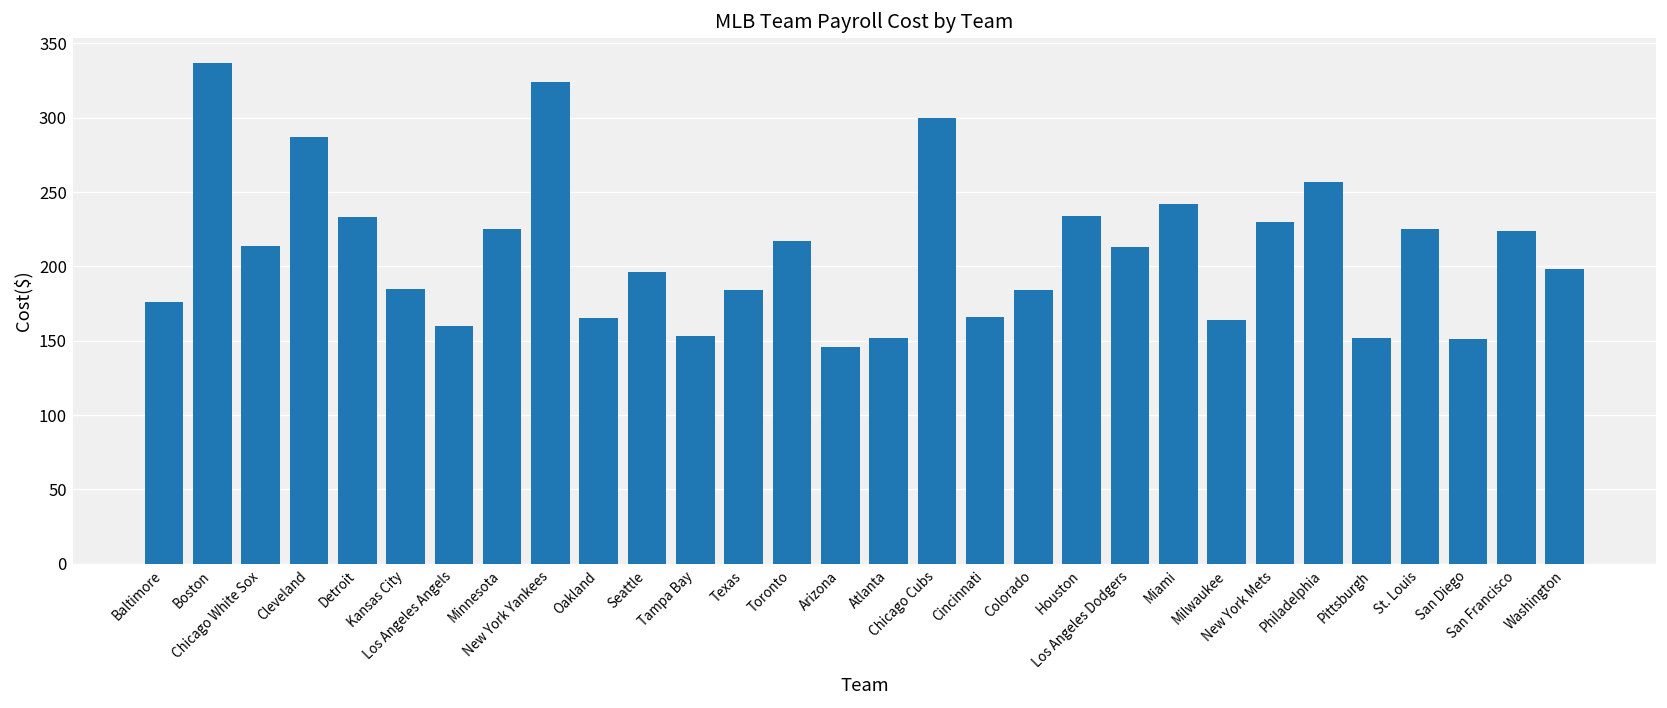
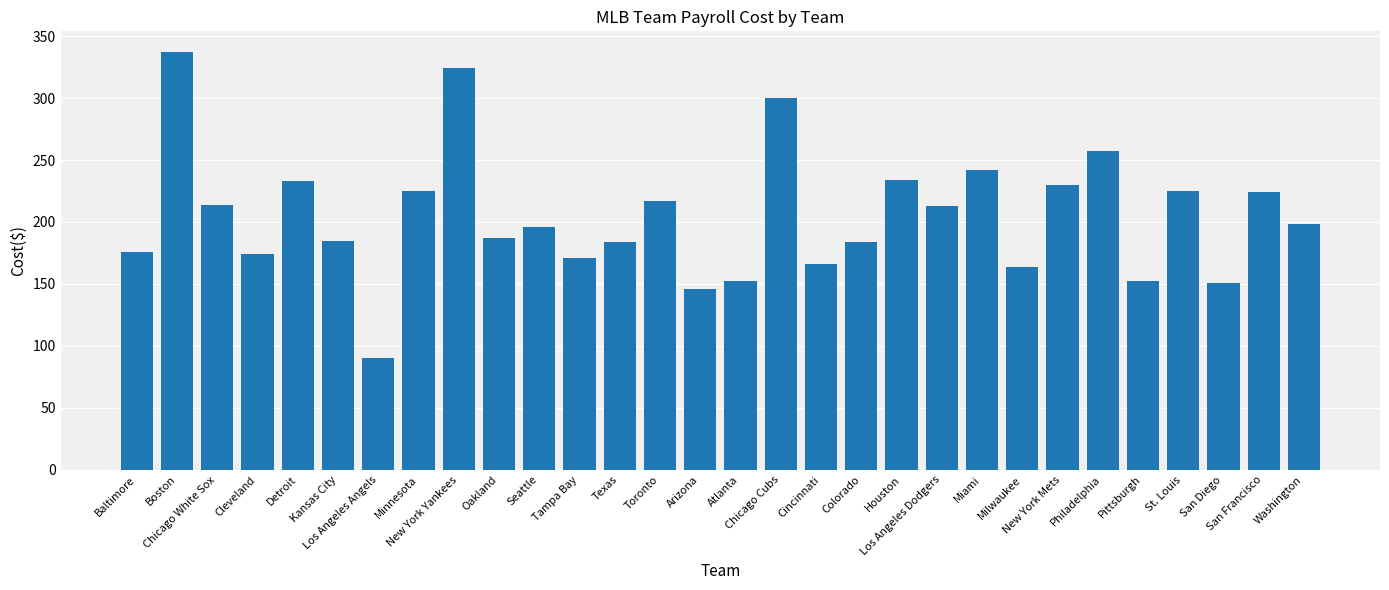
Cleveland: 287 -> 174
Los Angeles Angels: 160 -> 90
Oakland: 165 -> 187
Tampa Bay: 153 -> 171
